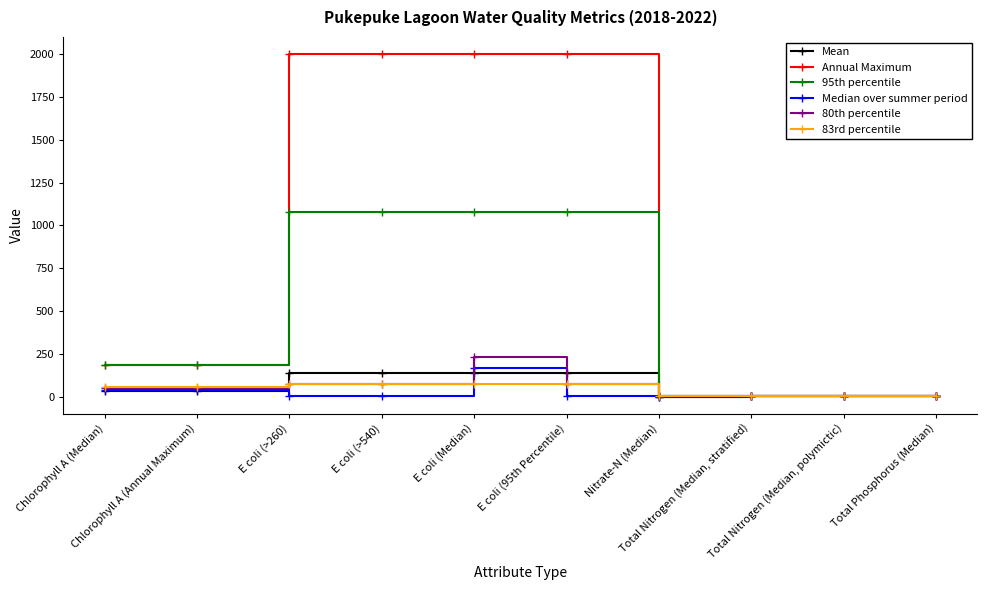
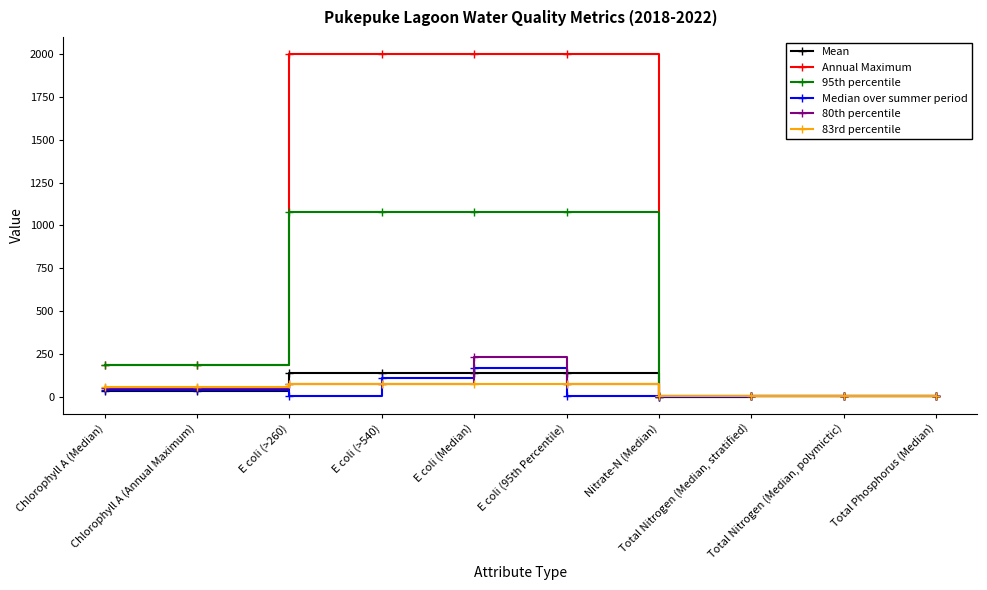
Median over summer period, E coli (>540): 10 -> 110
